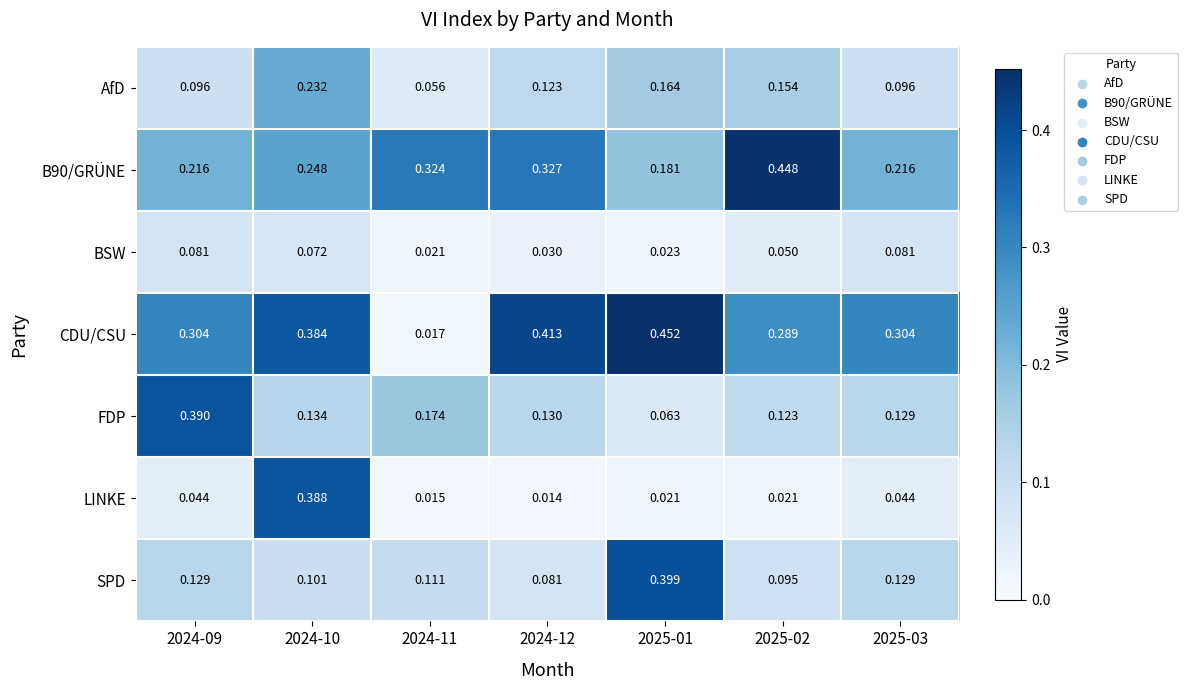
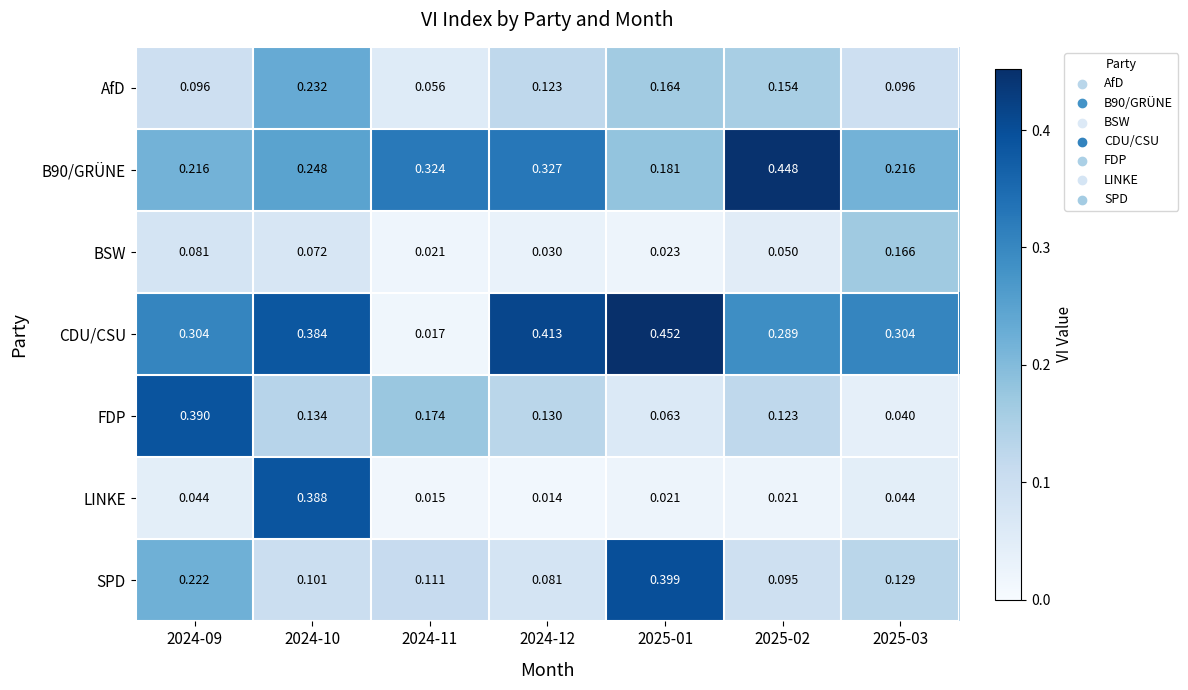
BSW, 2025-03: 0.081 -> 0.166
FDP, 2025-03: 0.129 -> 0.040
SPD, 2024-09: 0.129 -> 0.222
